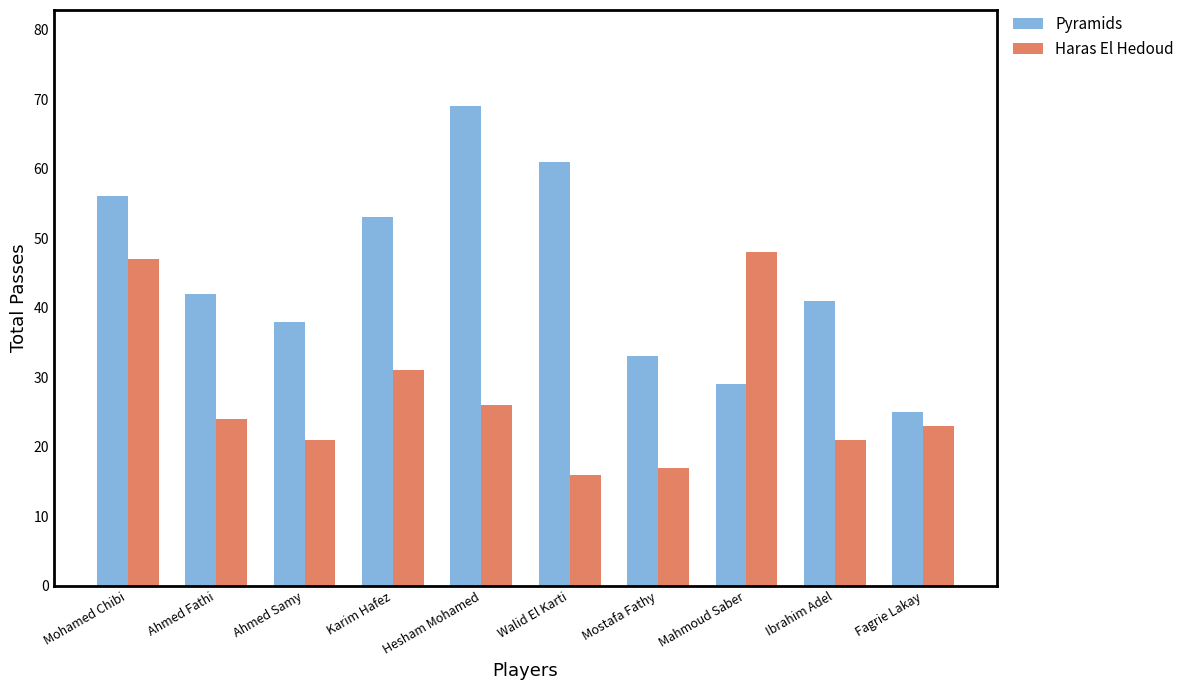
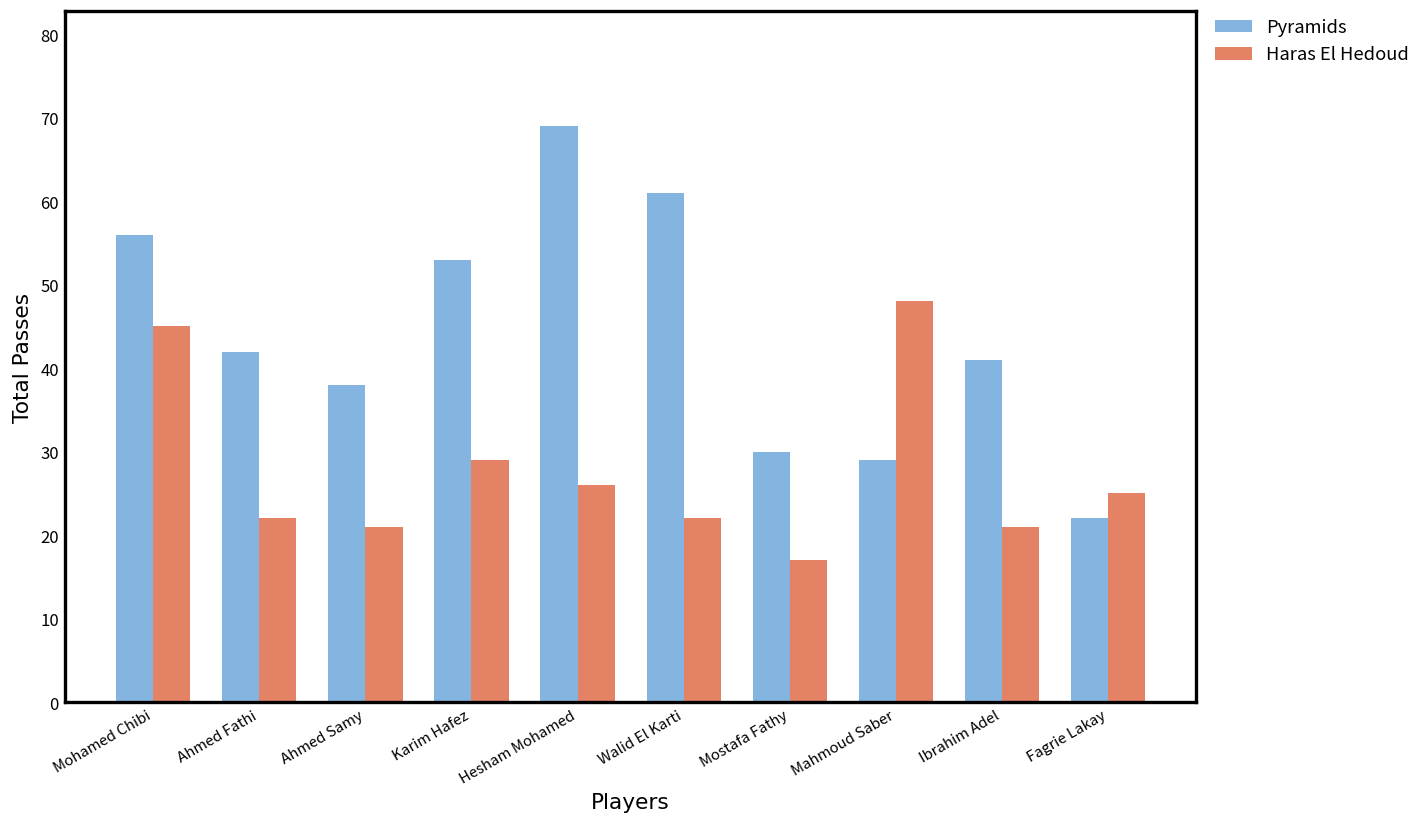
Haras El Hedoud, Mohamed Chibi: 47 -> 45
Haras El Hedoud, Ahmed Fathi: 24 -> 22
Haras El Hedoud, Karim Hafez: 31 -> 29
Haras El Hedoud, Walid El Karti: 16 -> 22
Pyramids, Mostafa Fathy: 33 -> 30
Pyramids, Fagrie Lakay: 25 -> 22
Haras El Hedoud, Fagrie Lakay: 23 -> 25
